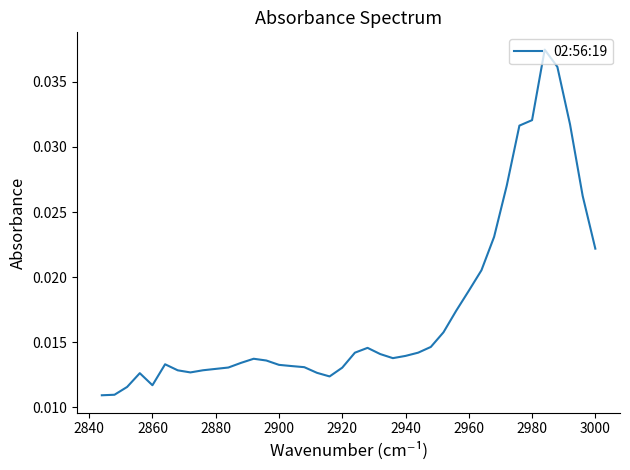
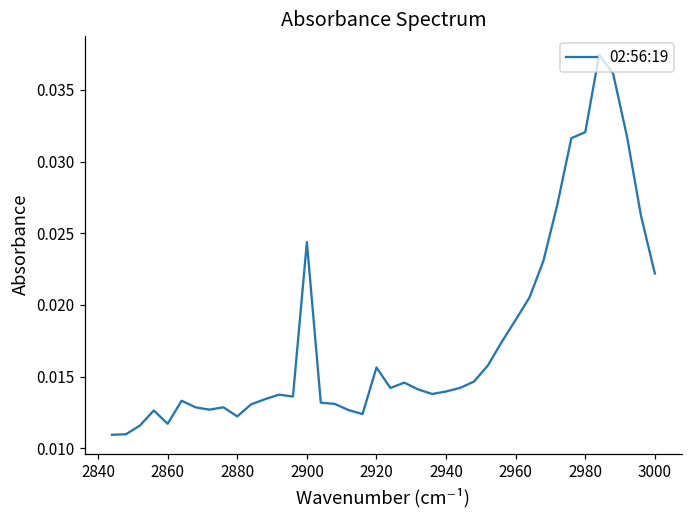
2880: 0.0130 -> 0.0122
2900: 0.0133 -> 0.0244
2920: 0.0131 -> 0.0156
